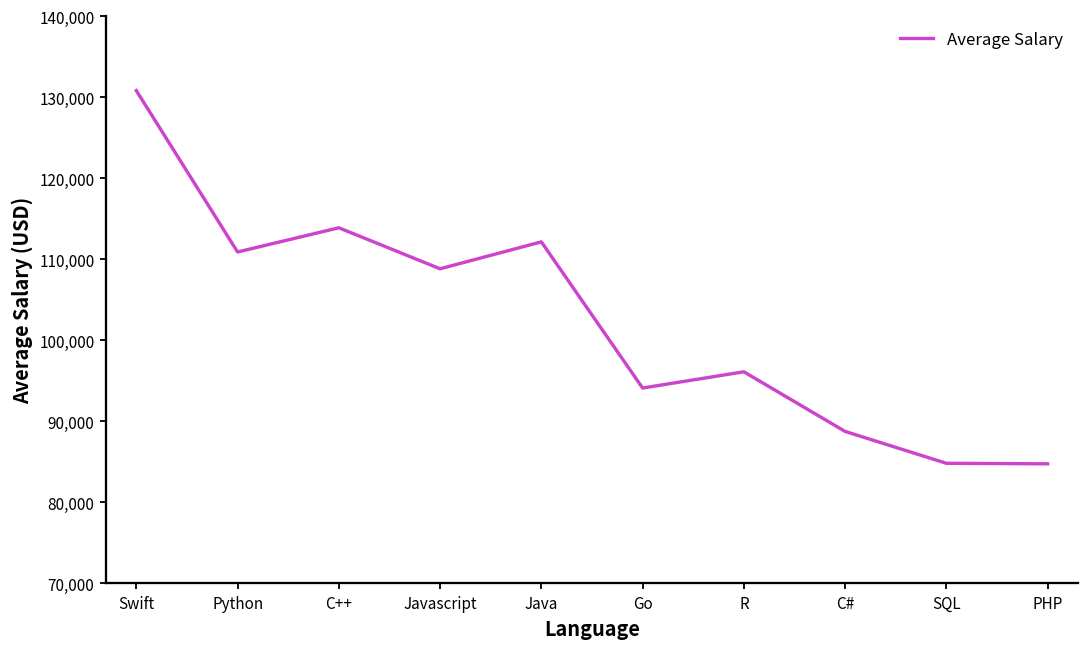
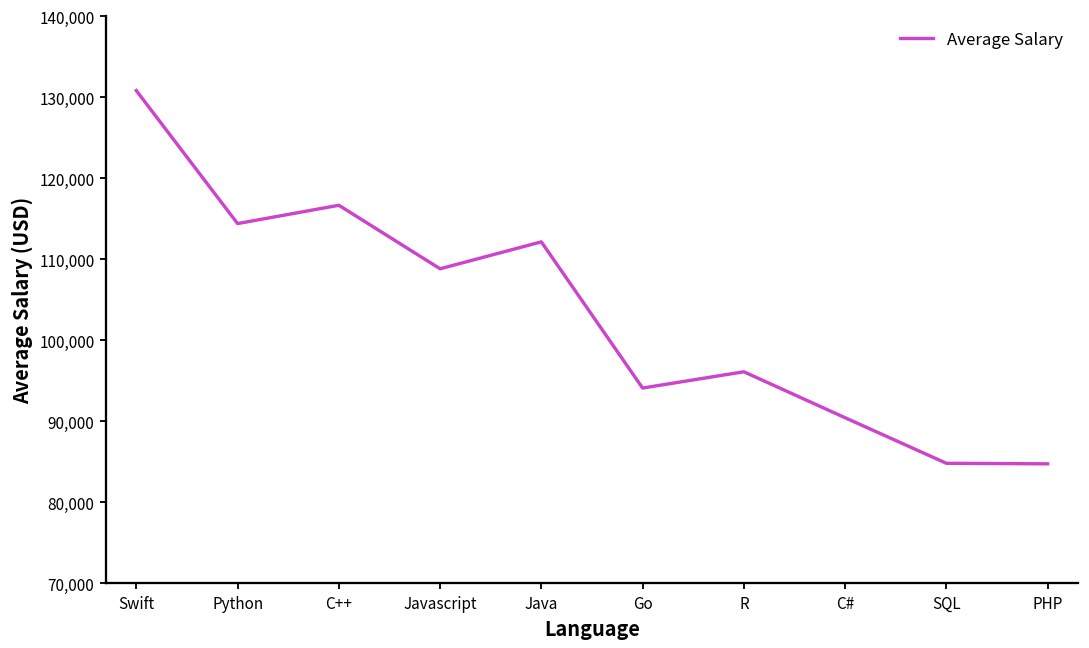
Python: 111,000 -> 114,000
C++: 114,000 -> 117,000
C#: 89,000 -> 90,000
